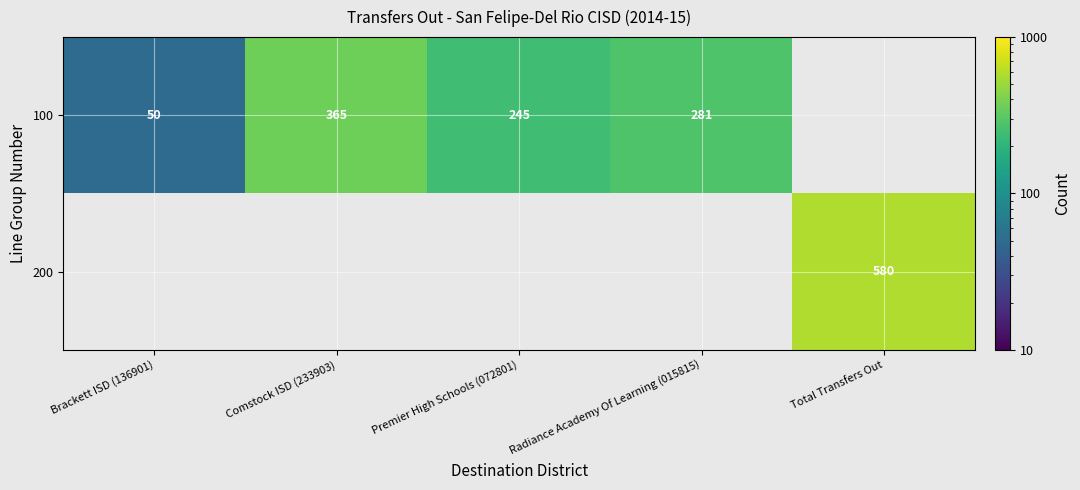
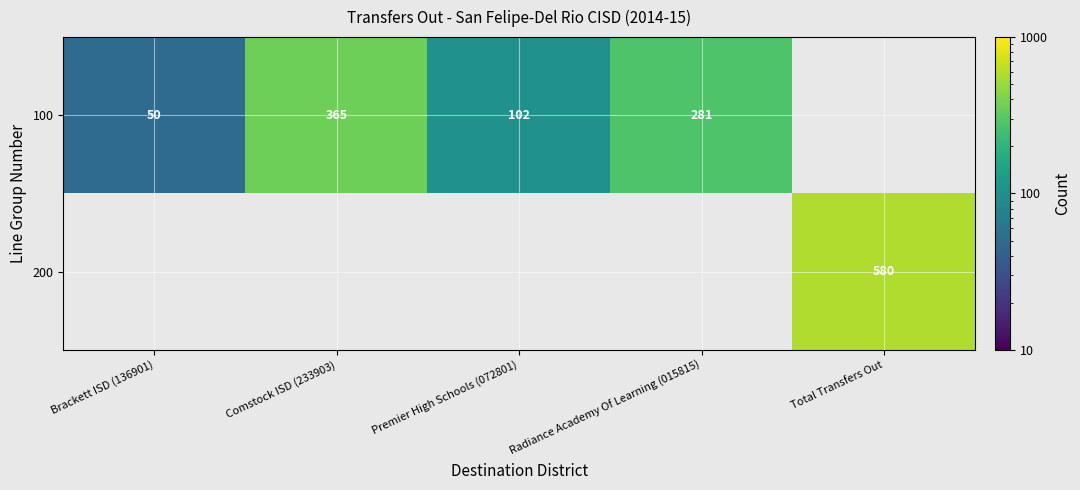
100, Premier High Schools (072801): 245 -> 102
